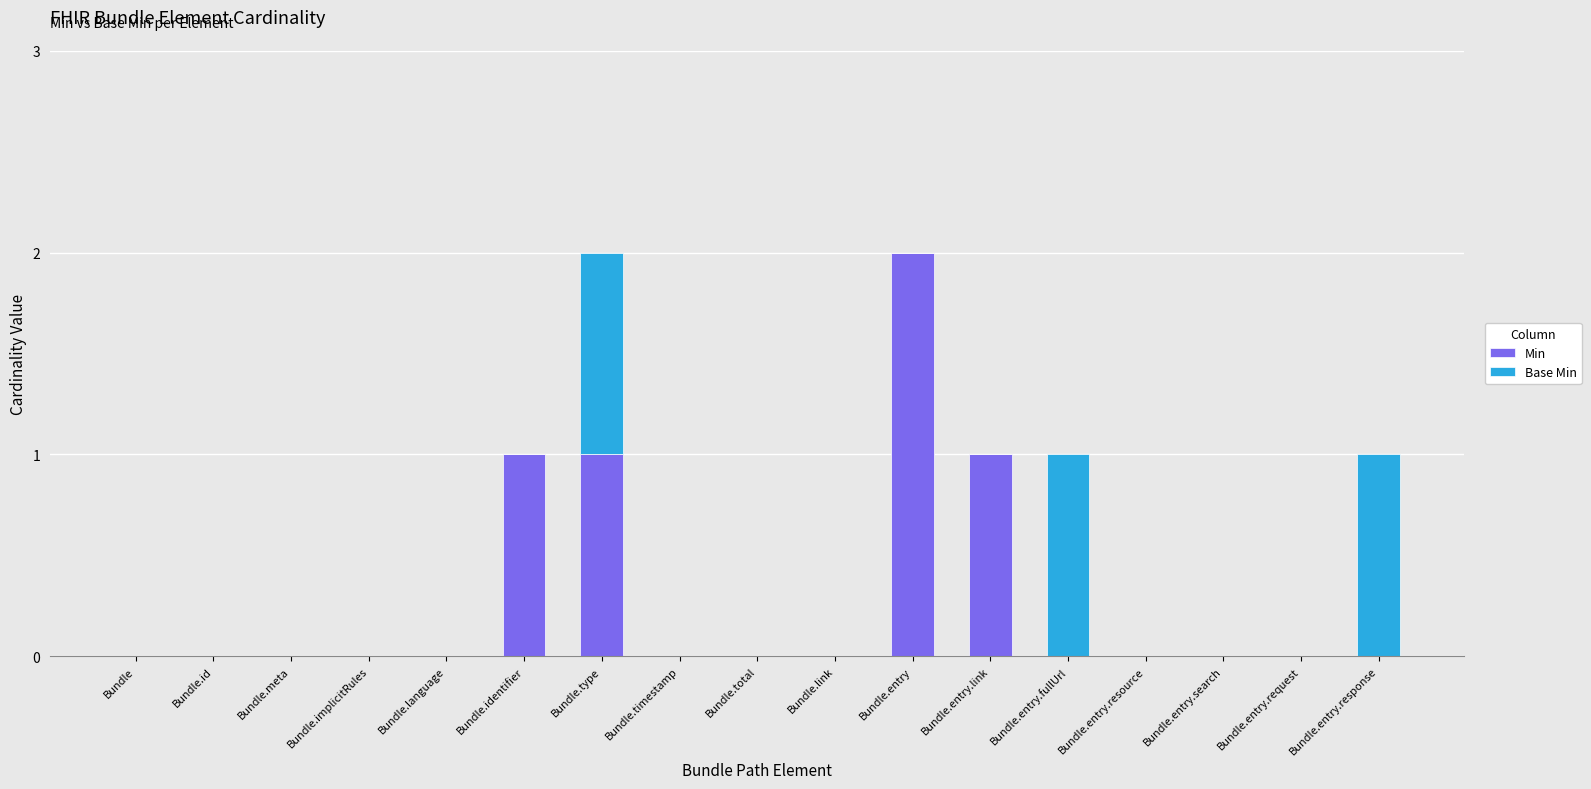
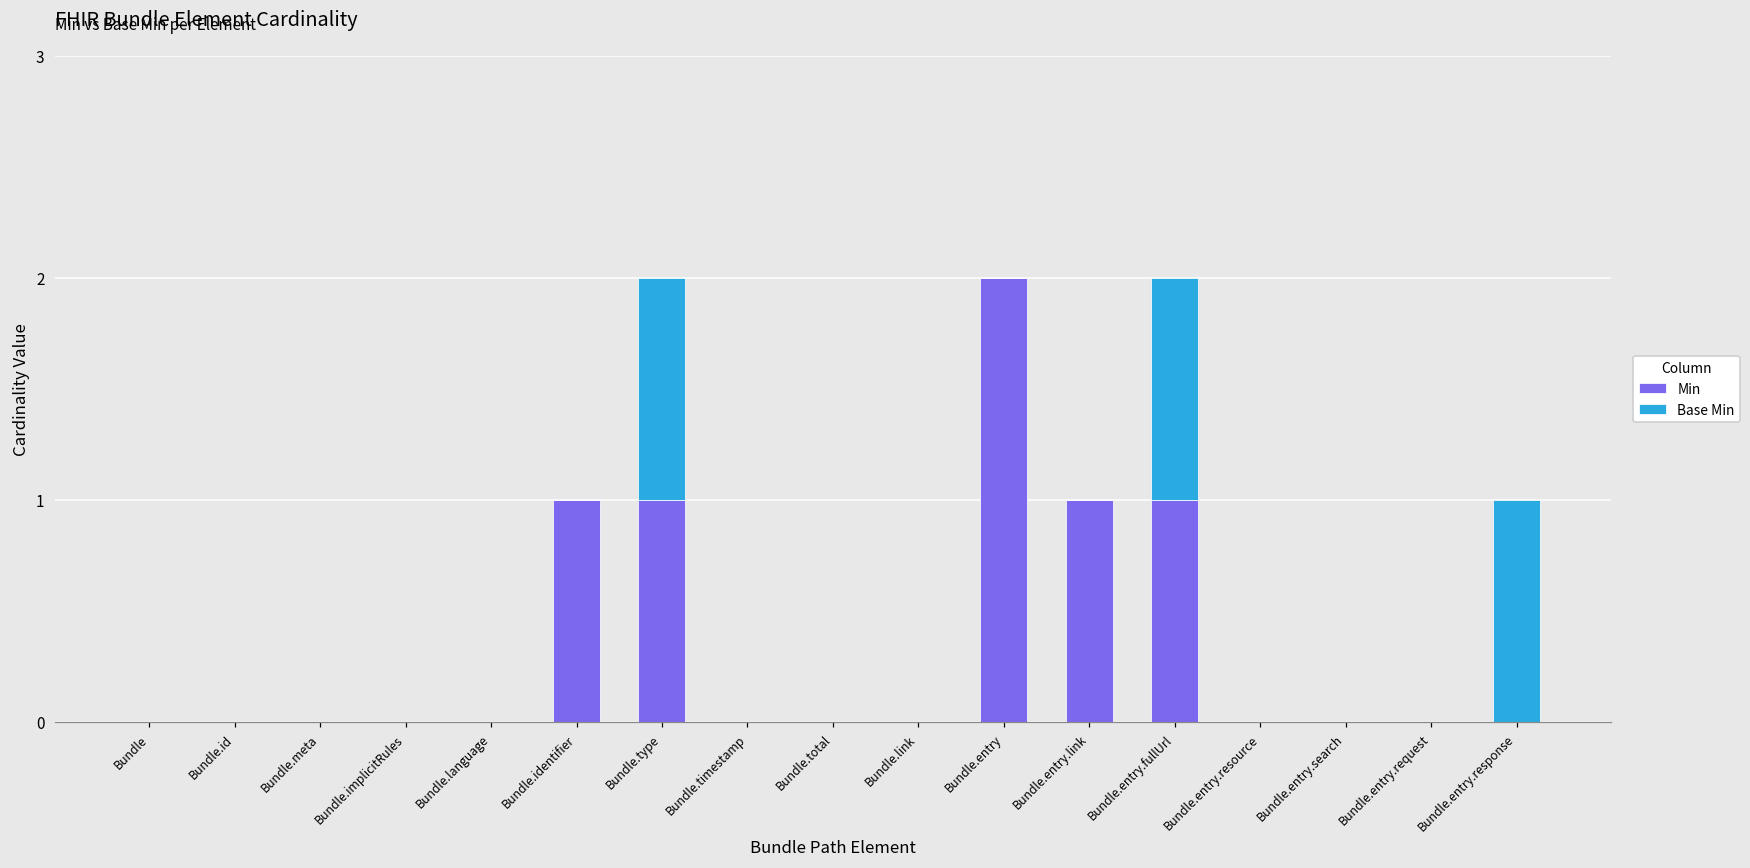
Min, Bundle.entry.fullUrl: 0 -> 1
